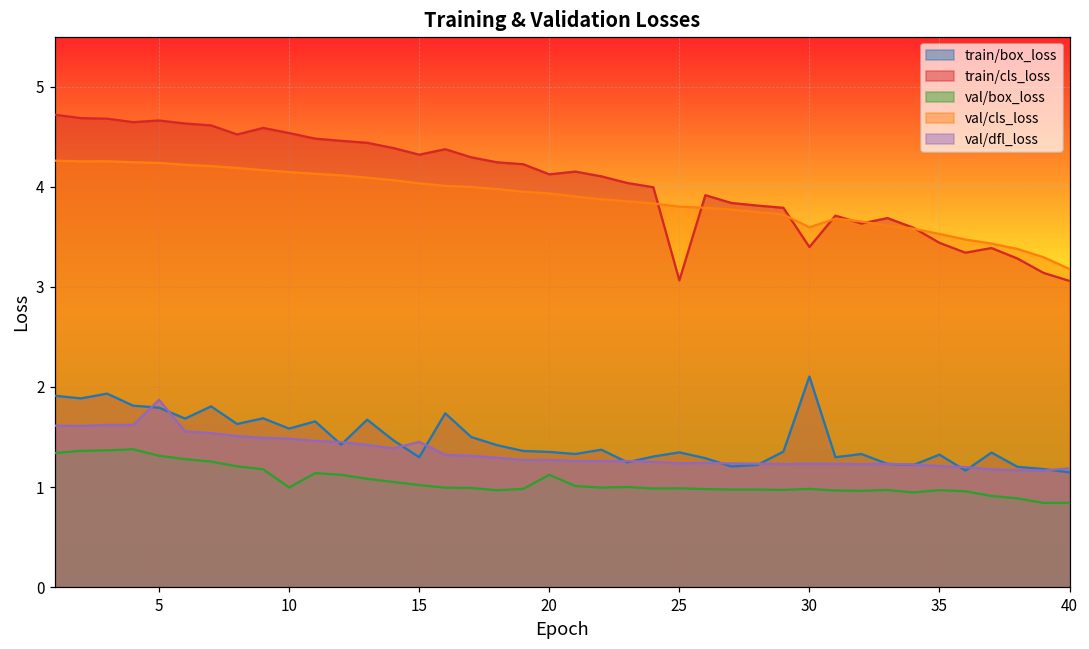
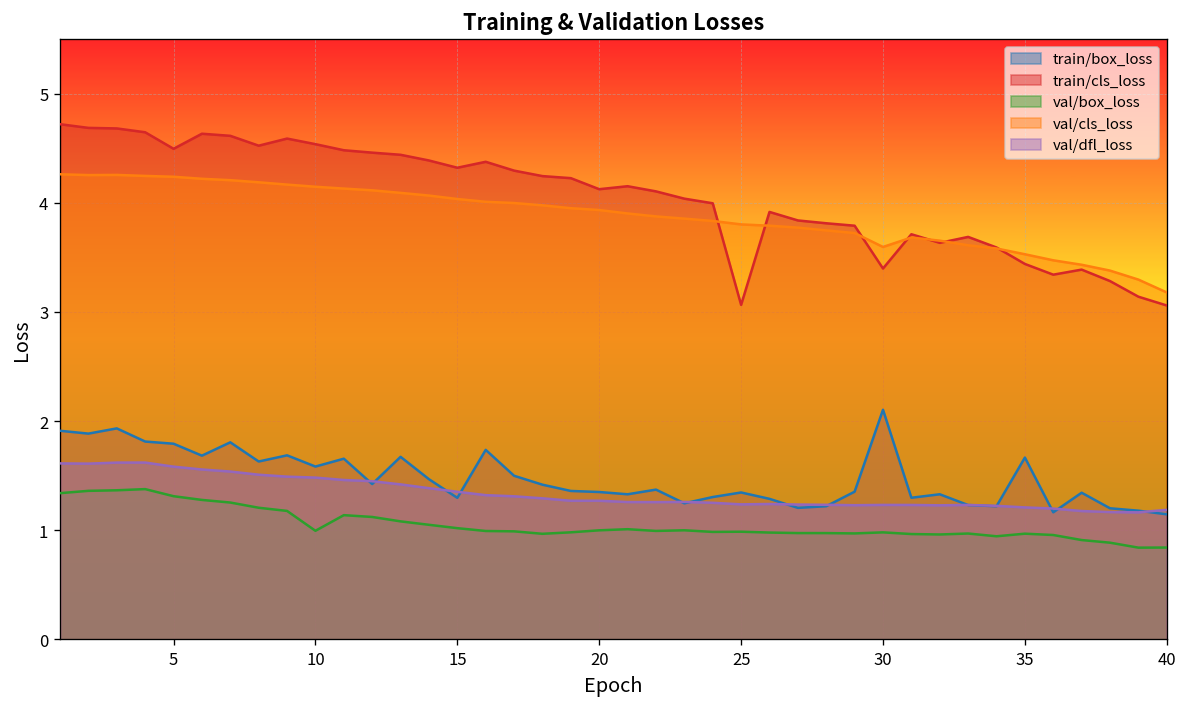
train/cls_loss, 5: 4.7 -> 4.5
val/dfl_loss, 5: 1.9 -> 1.6
val/dfl_loss, 15: 1.5 -> 1.4
val/box_loss, 20: 1.1 -> 1.0
train/box_loss, 35: 1.3 -> 1.7
